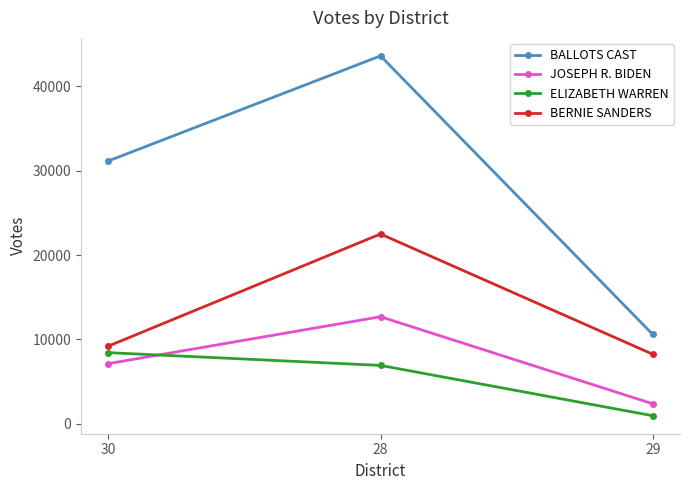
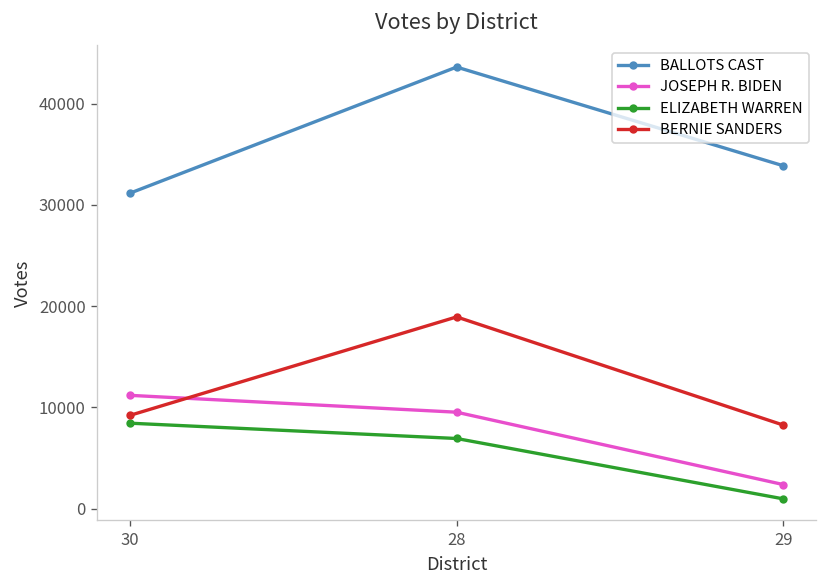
JOSEPH R. BIDEN, 30: 7000 -> 11000
JOSEPH R. BIDEN, 28: 13000 -> 10000
BERNIE SANDERS, 28: 23000 -> 19000
BALLOTS CAST, 29: 11000 -> 34000
